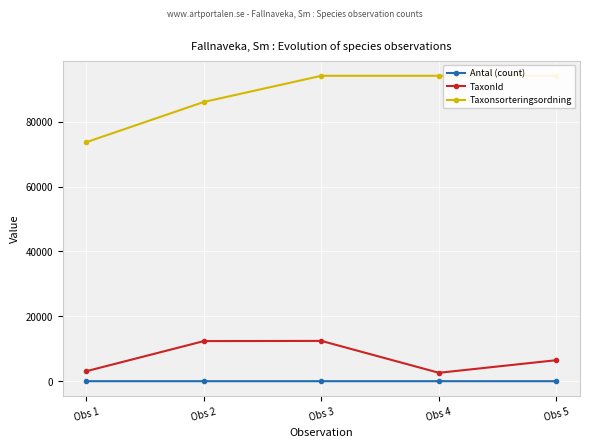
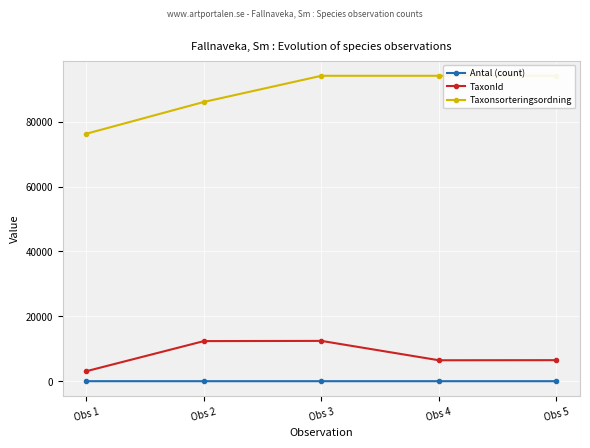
Taxonsorteringsordning, Obs 1: 74000 -> 76000
TaxonId, Obs 4: 3000 -> 6000
